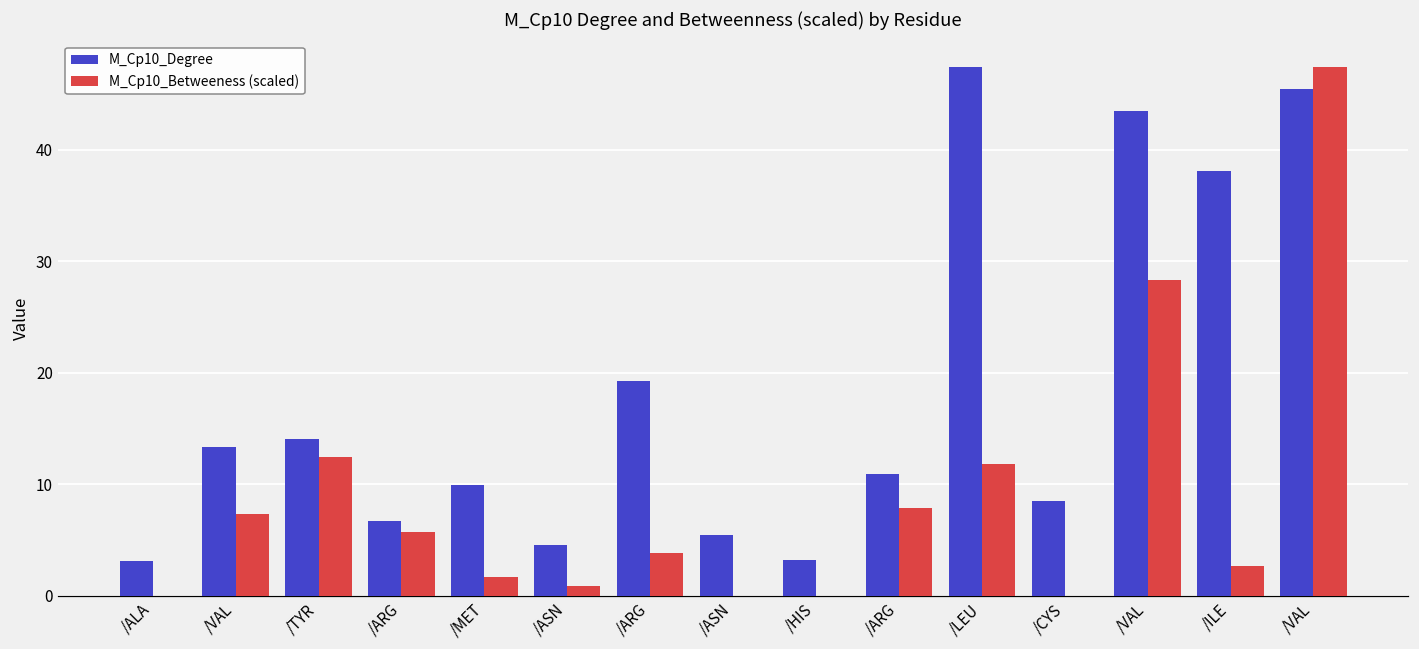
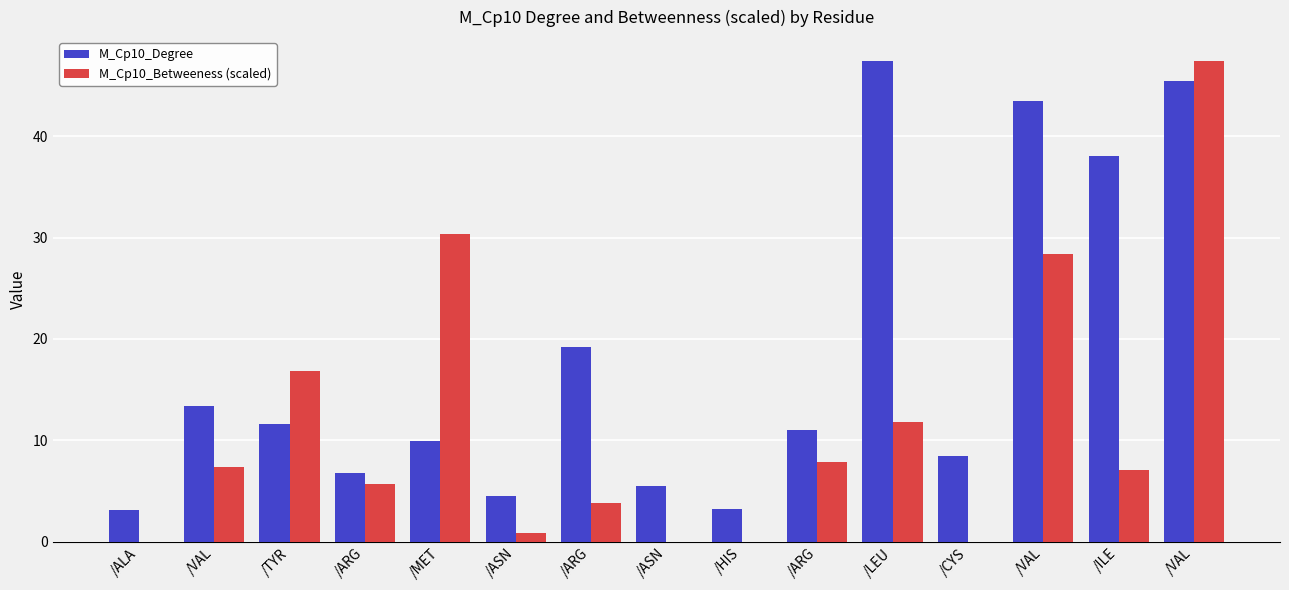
M_Cp10_Degree, /TYR: 14.1 -> 11.6
M_Cp10_Betweeness (scaled), /TYR: 12.5 -> 16.8
M_Cp10_Betweeness (scaled), /MET: 1.7 -> 30.3
M_Cp10_Betweeness (scaled), /ILE: 2.7 -> 7.1
